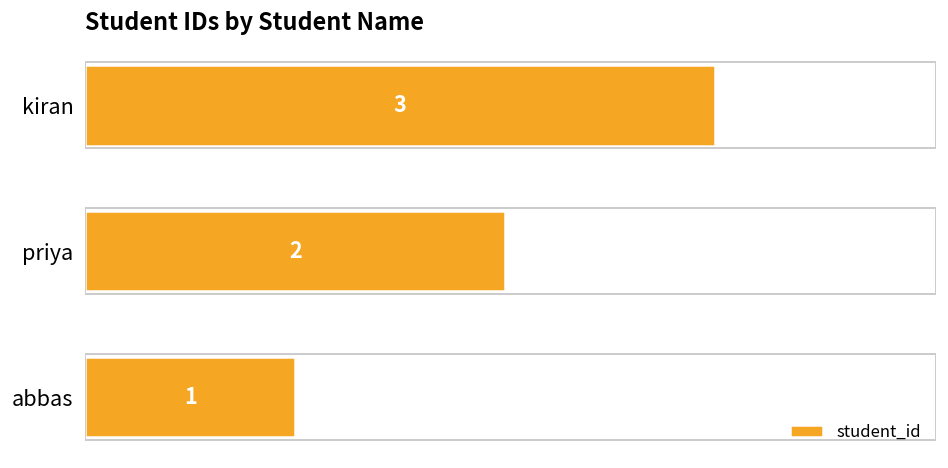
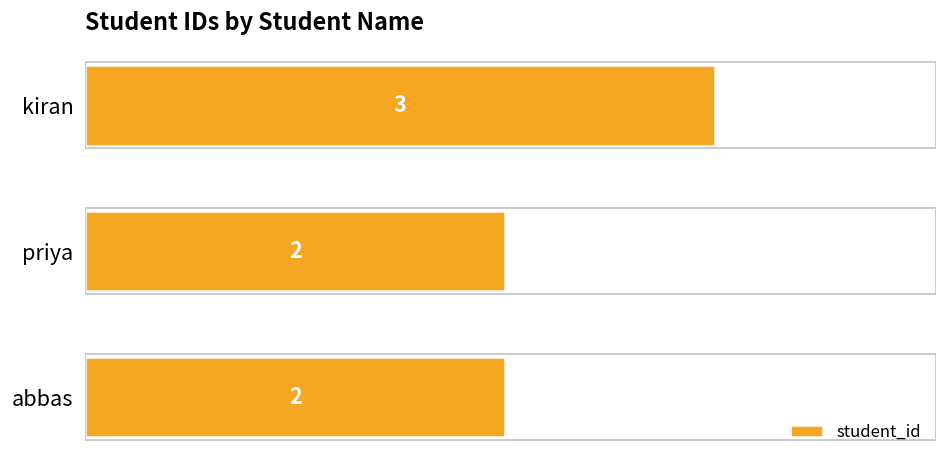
abbas: 1 -> 2
